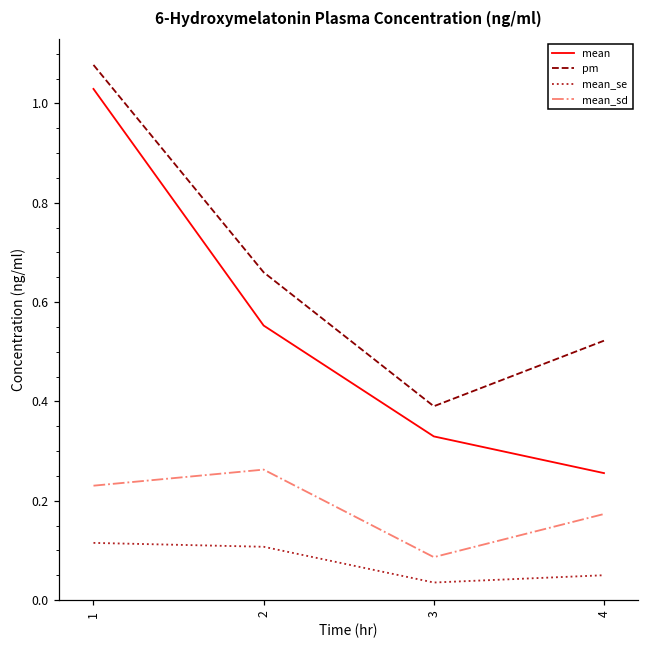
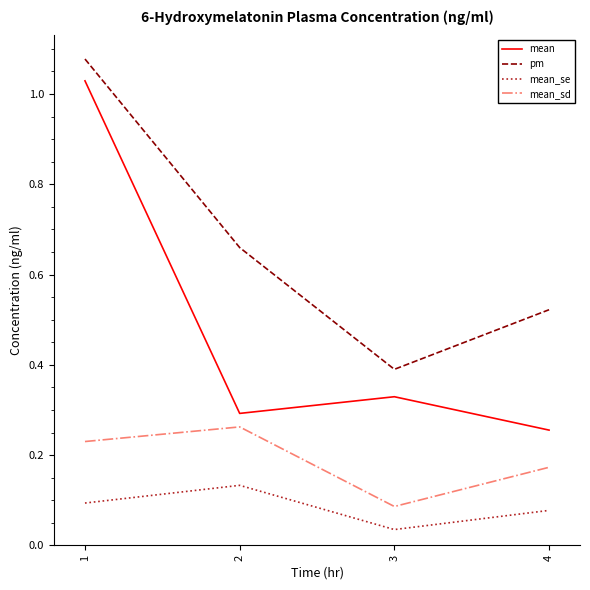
mean_se, 1: 0.12 -> 0.09
mean, 2: 0.55 -> 0.29
mean_se, 2: 0.11 -> 0.13
mean_se, 4: 0.05 -> 0.08
